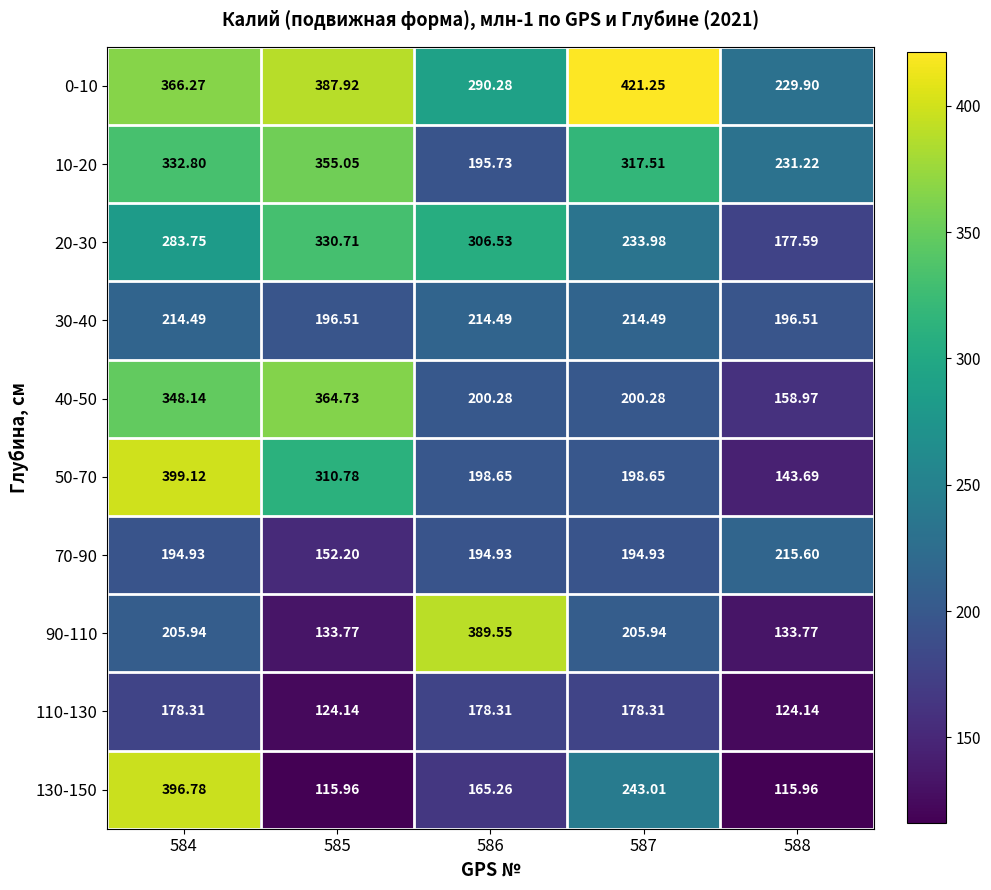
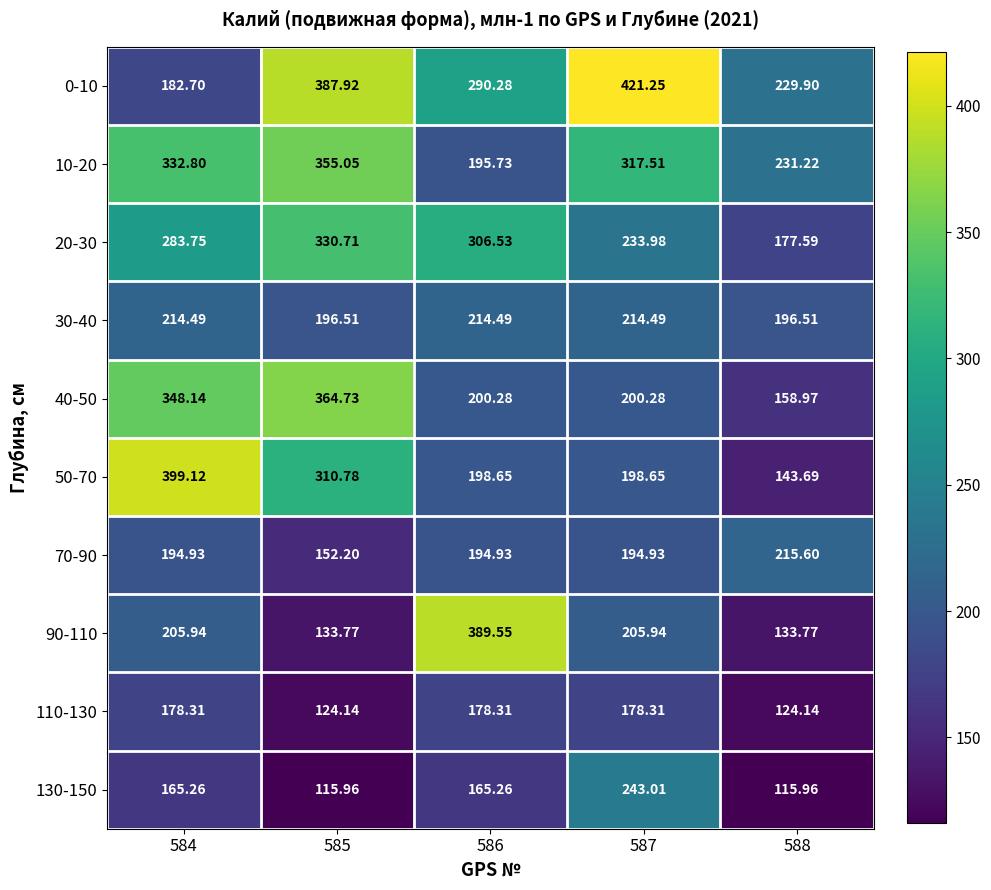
0-10, 584: 366.27 -> 182.70
130-150, 584: 396.78 -> 165.26
